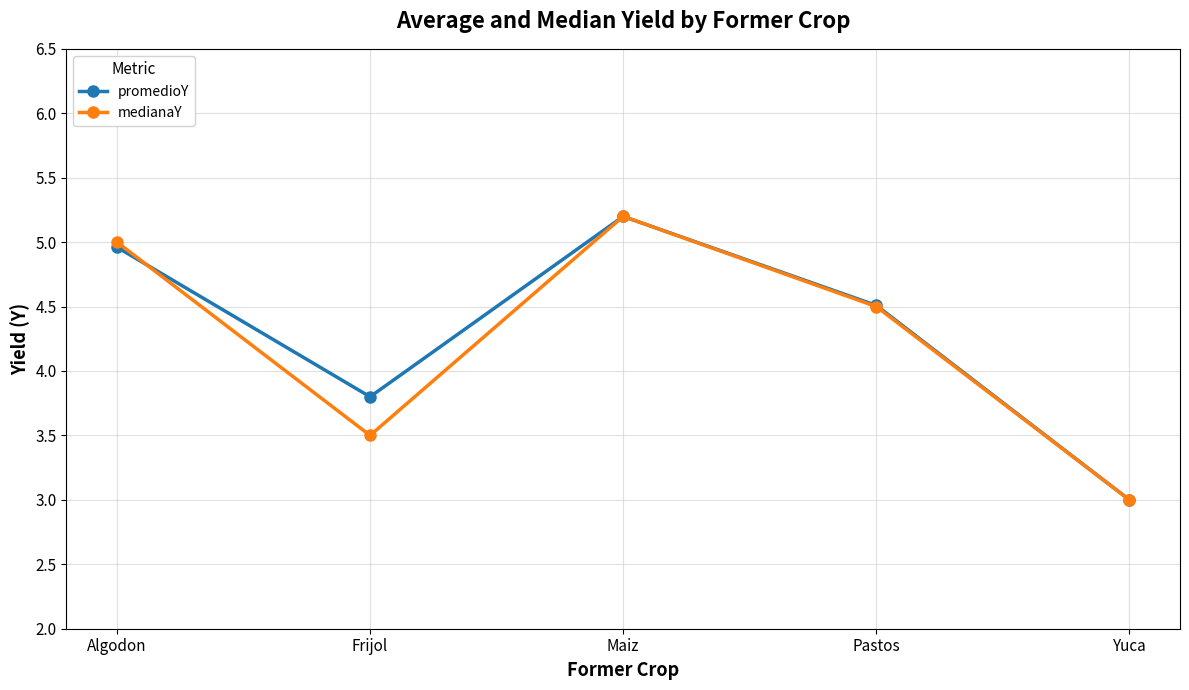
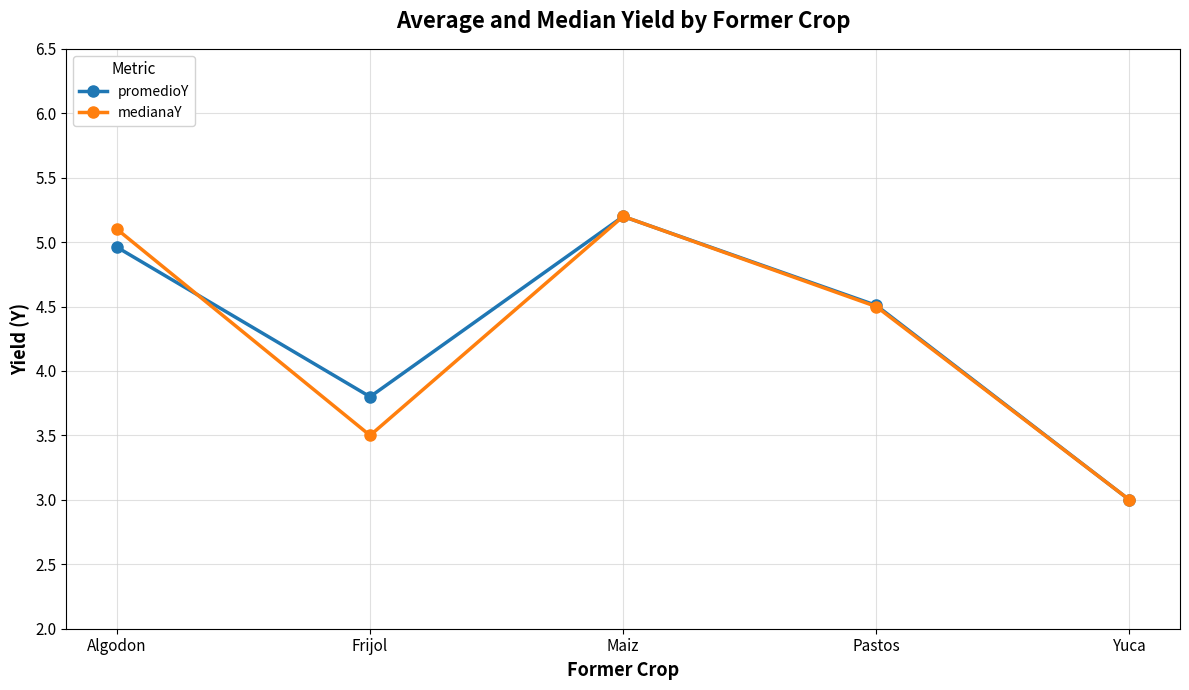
medianaY, Algodon: 5.0 -> 5.1
